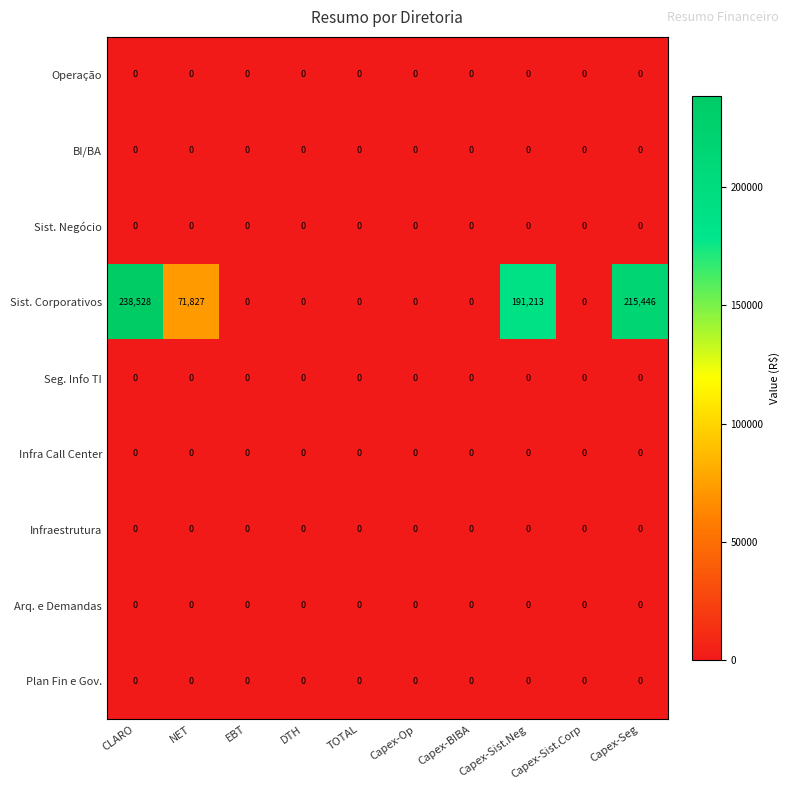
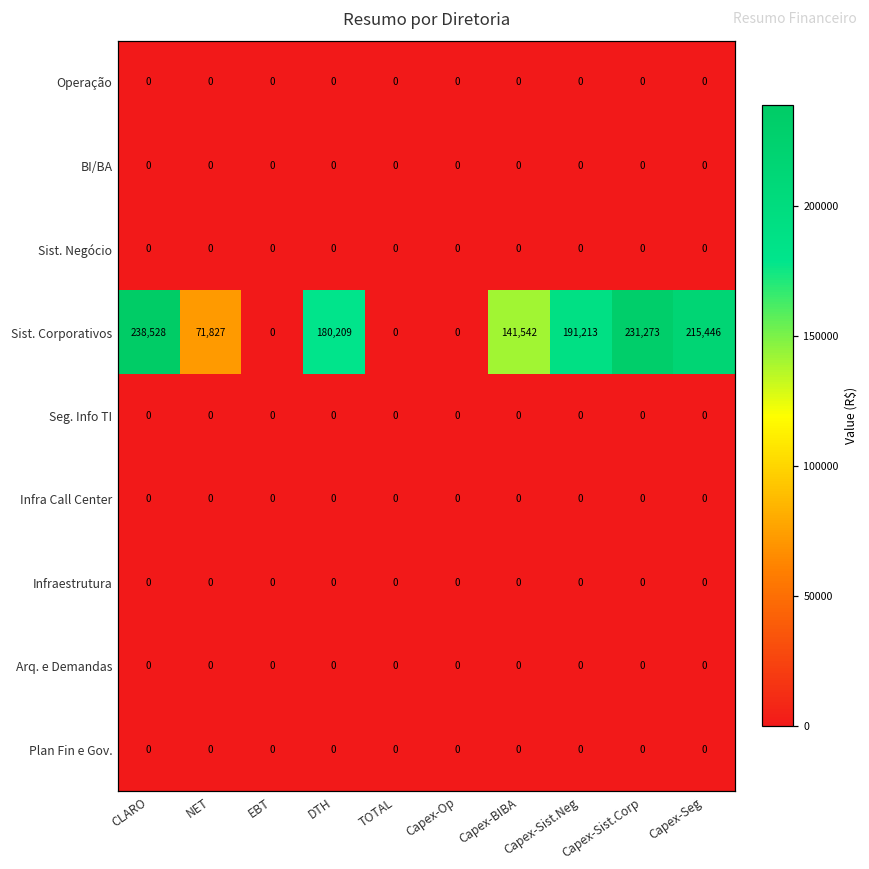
Sist. Corporativos, DTH: 0 -> 180,209
Sist. Corporativos, Capex-BIBA: 0 -> 141,542
Sist. Corporativos, Capex-Sist.Corp: 0 -> 231,273
